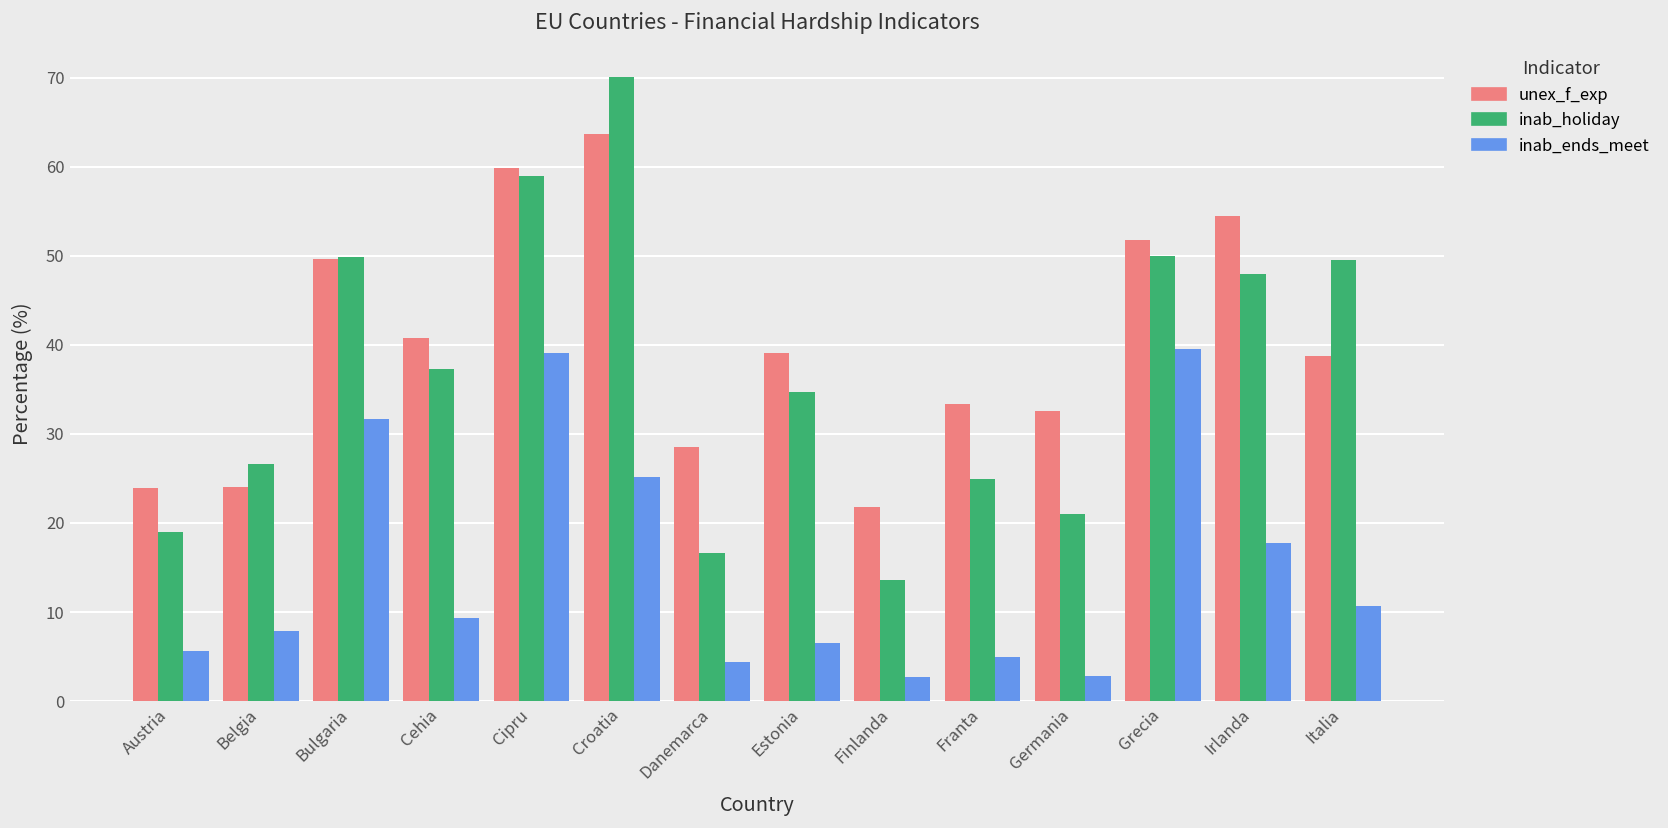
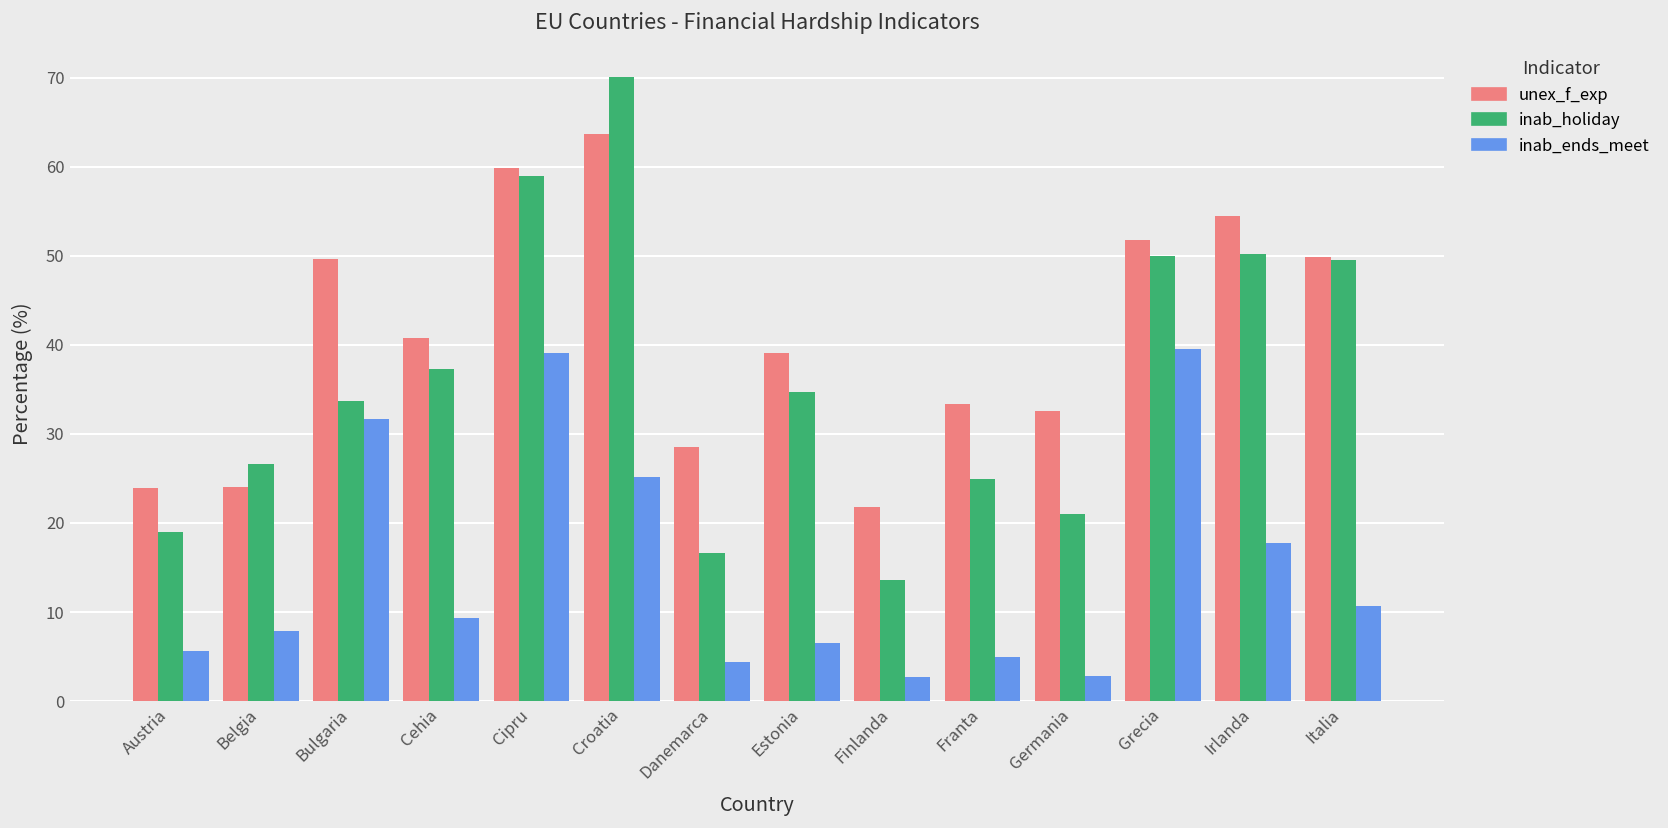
inab_holiday, Bulgaria: 50 -> 34
inab_holiday, Irlanda: 48 -> 50
unex_f_exp, Italia: 39 -> 50
